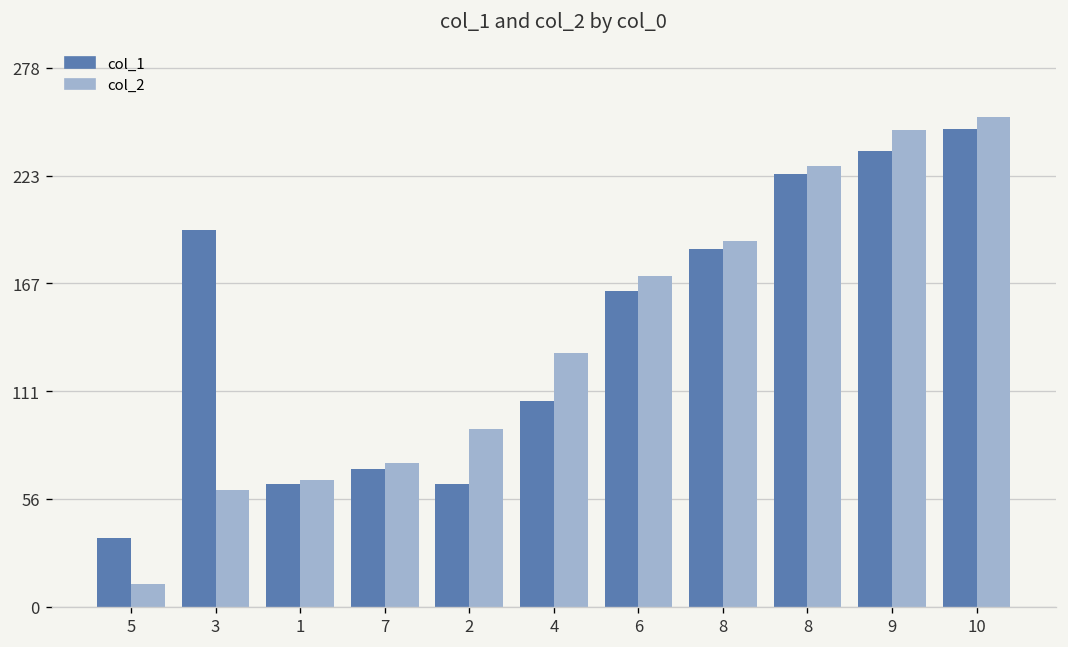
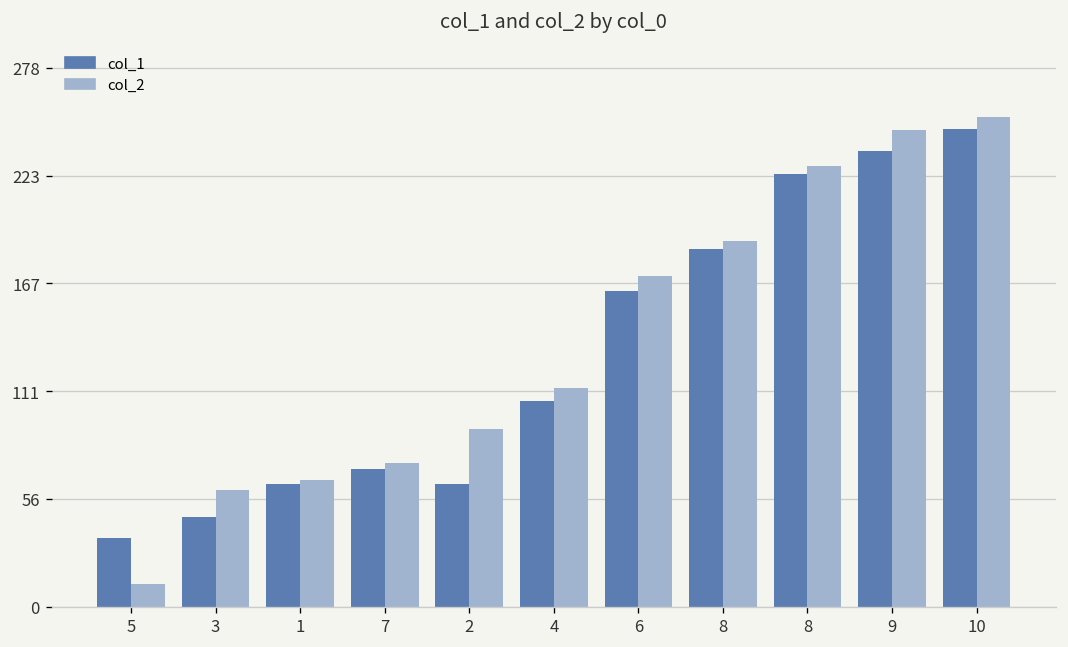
col_1, 3: 195 -> 46
col_2, 4: 131 -> 113
